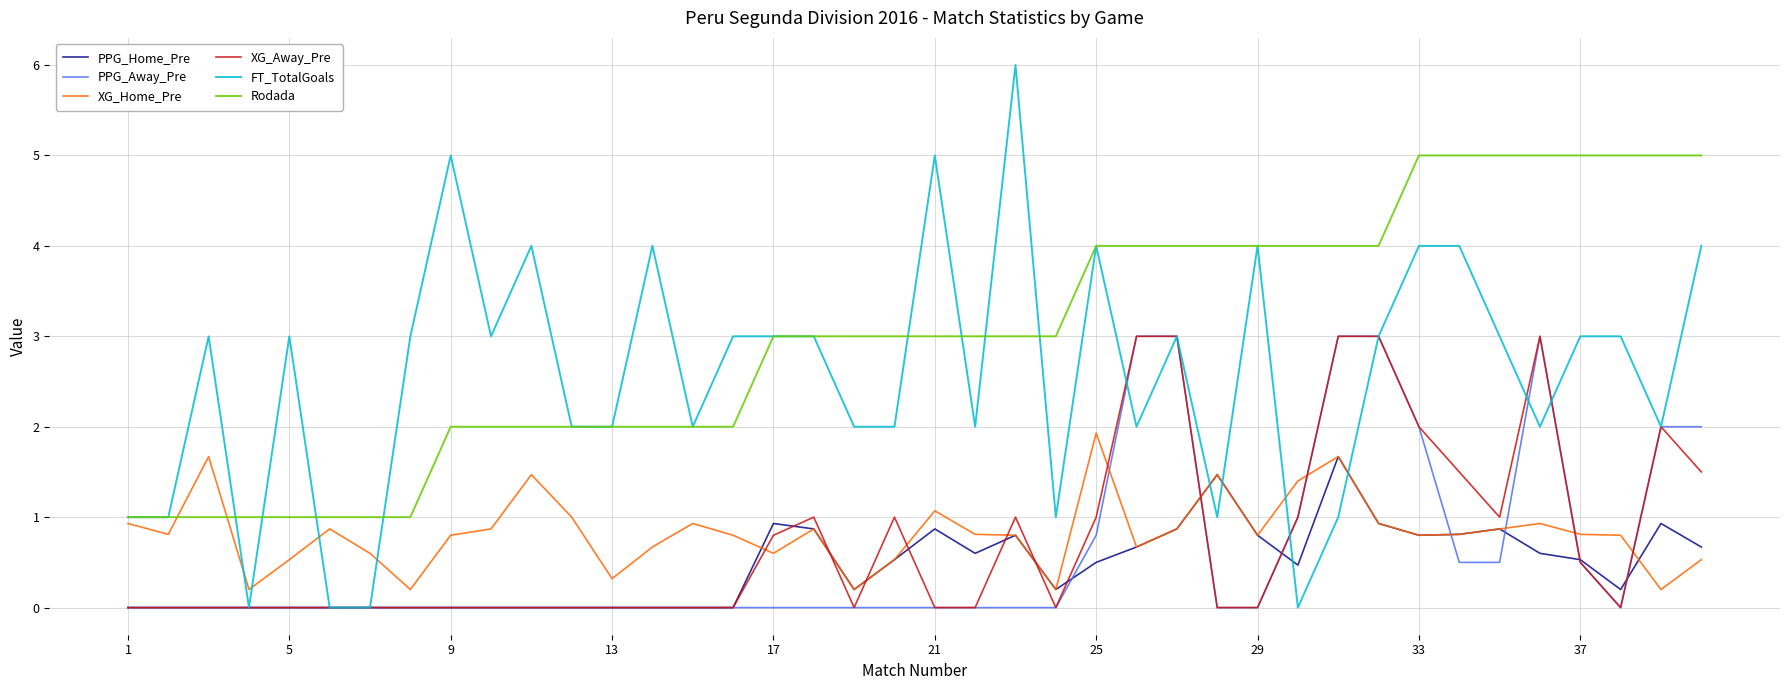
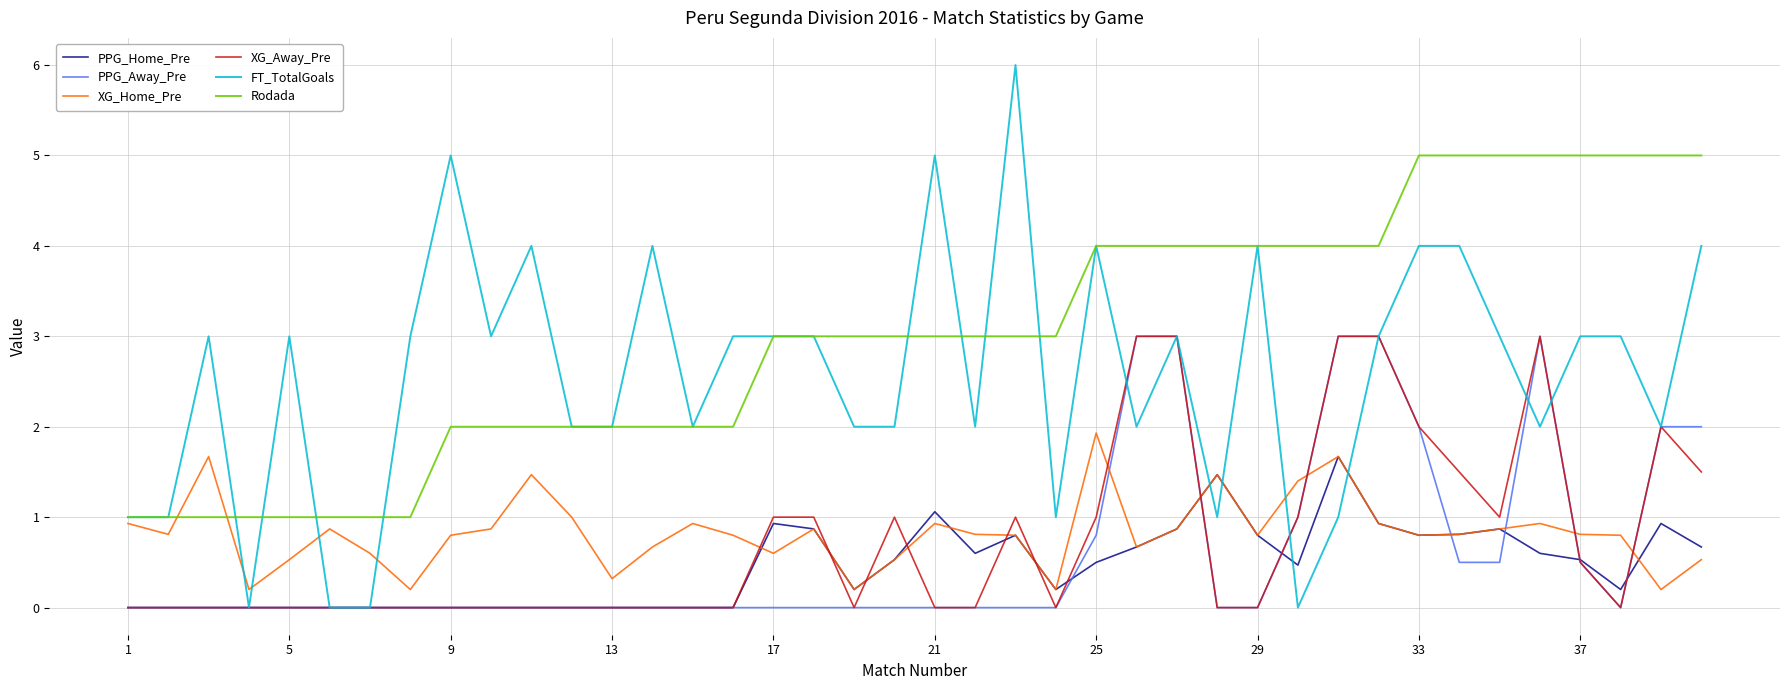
XG_Away_Pre, 17: 0.8 -> 1.0
PPG_Home_Pre, 21: 0.9 -> 1.1
XG_Home_Pre, 21: 1.1 -> 0.9
